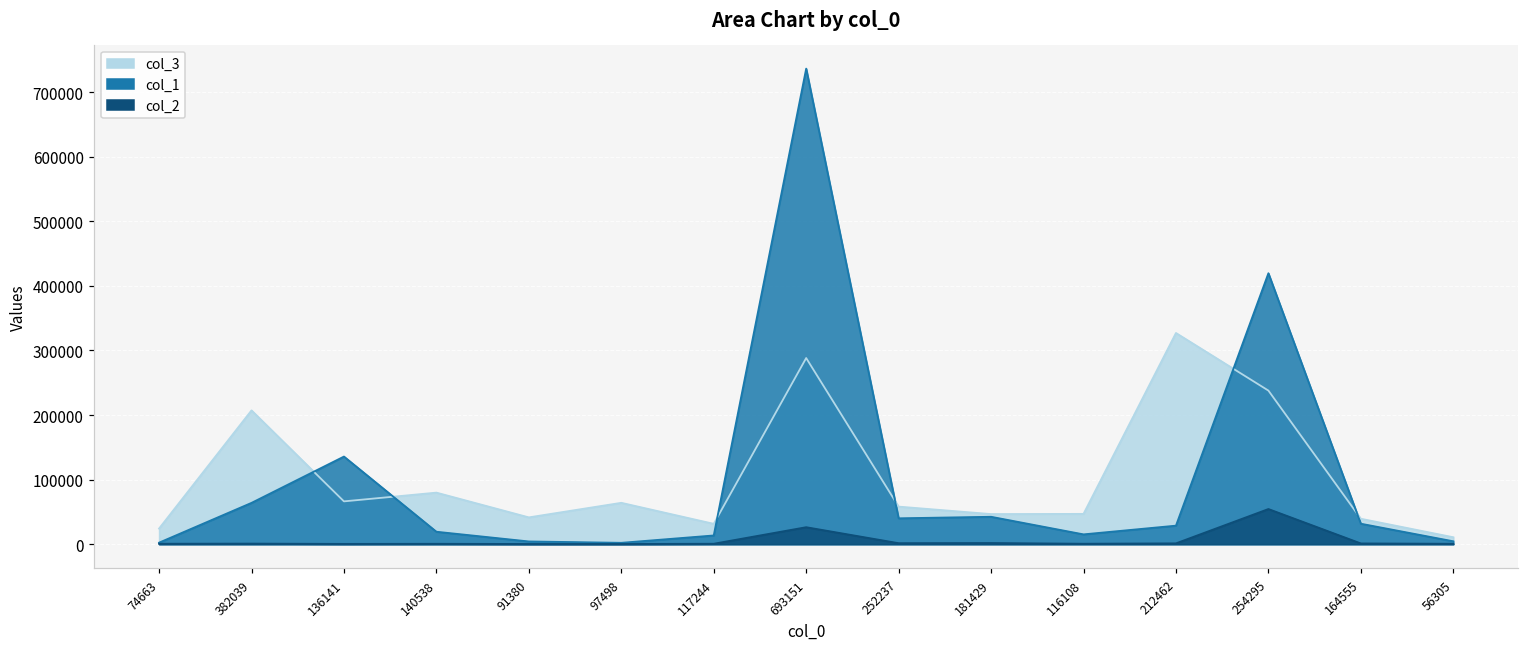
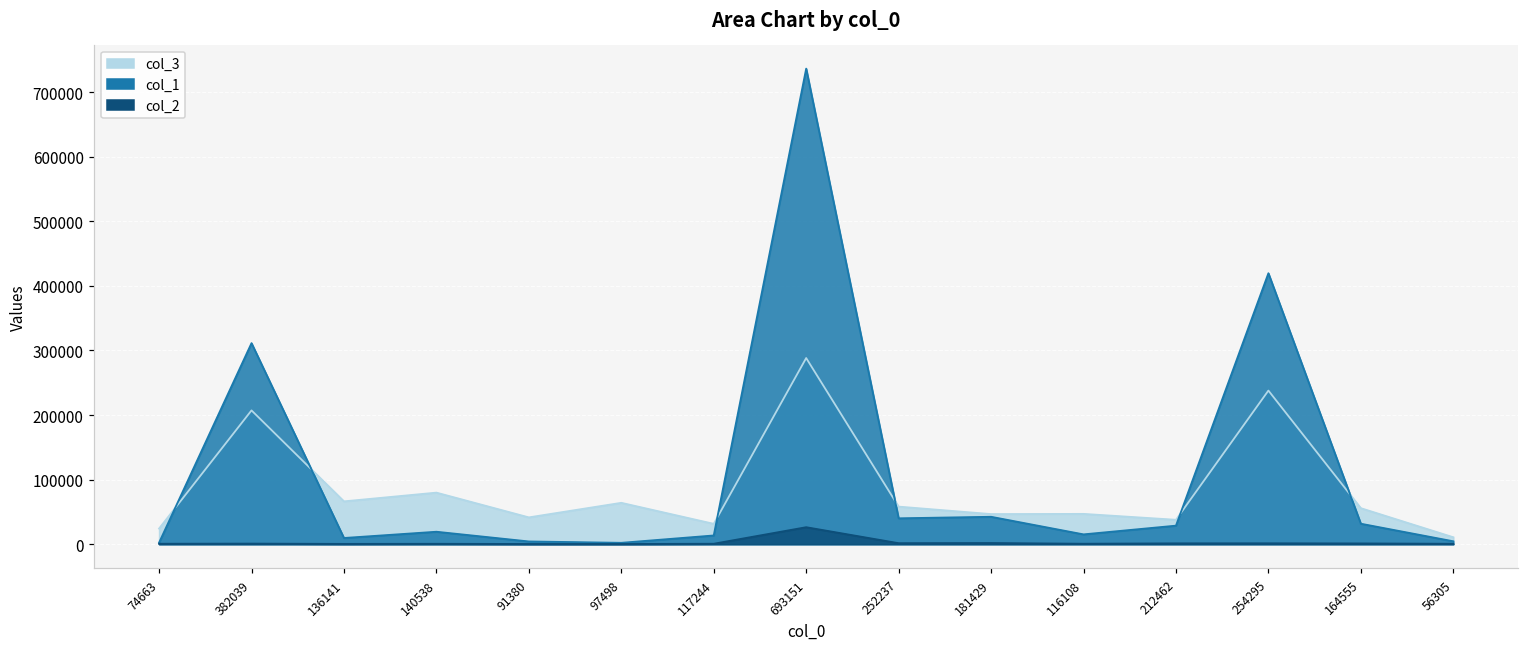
col_1, 382039: 60000 -> 310000
col_1, 136141: 140000 -> 10000
col_3, 212462: 330000 -> 40000
col_2, 254295: 50000 -> 0
col_3, 164555: 40000 -> 60000
